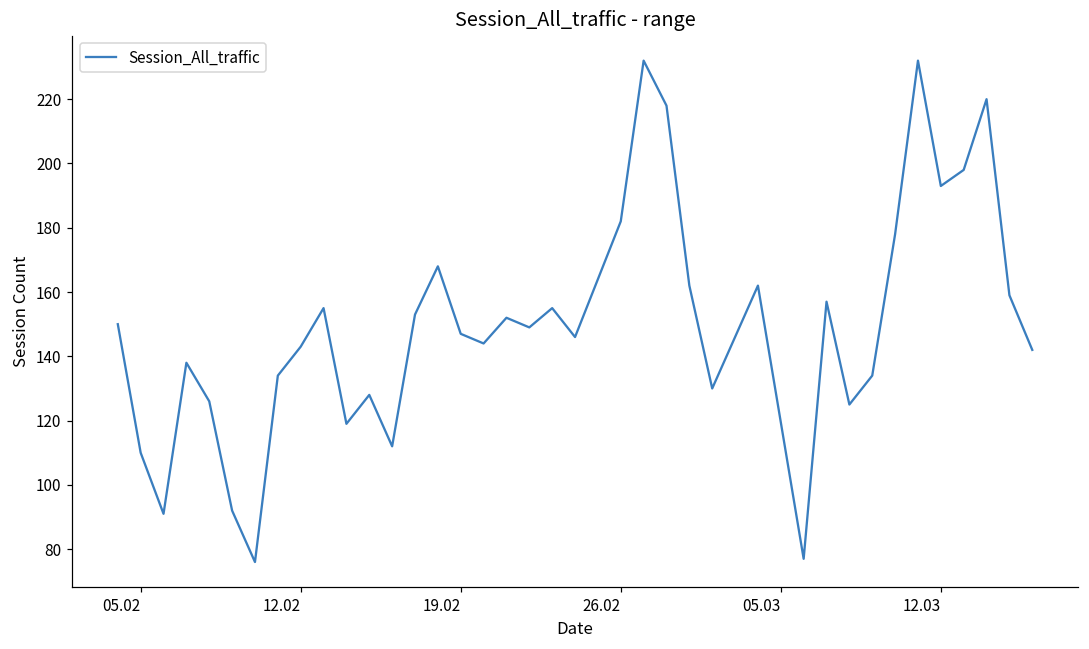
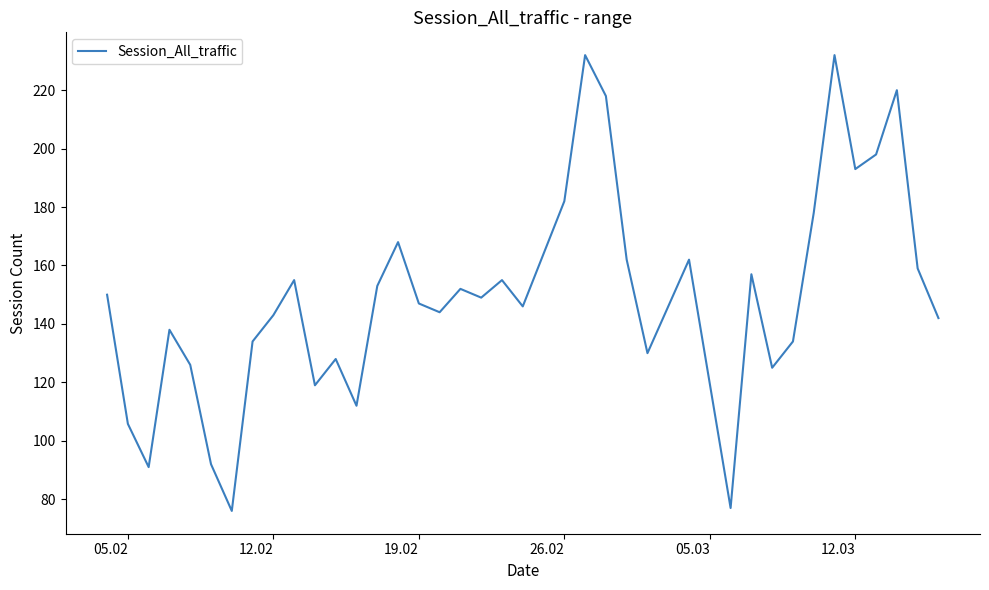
05.02: 110 -> 106
